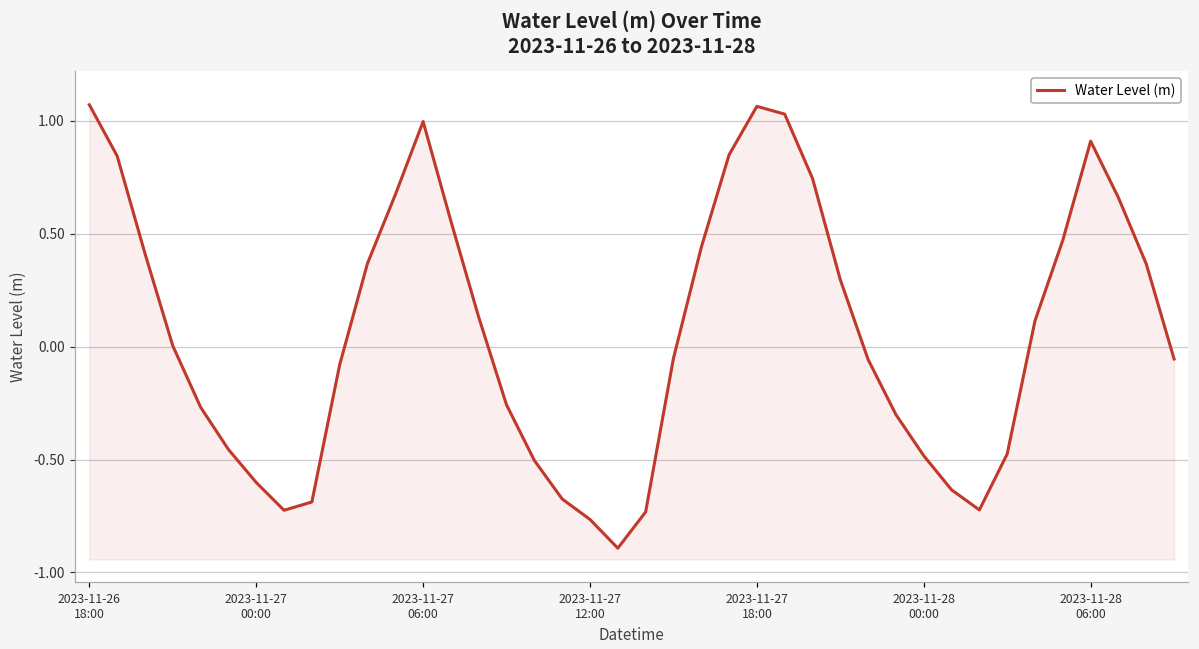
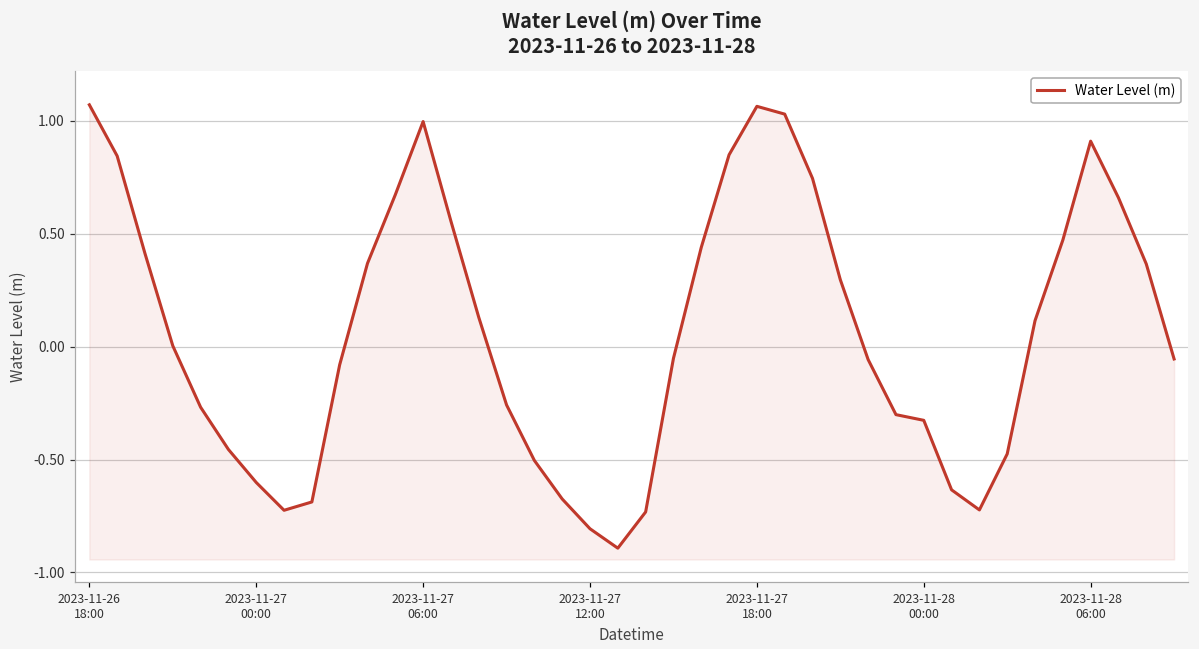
2023-11-27 12:00: -0.77 -> -0.81
2023-11-28 00:00: -0.48 -> -0.33
